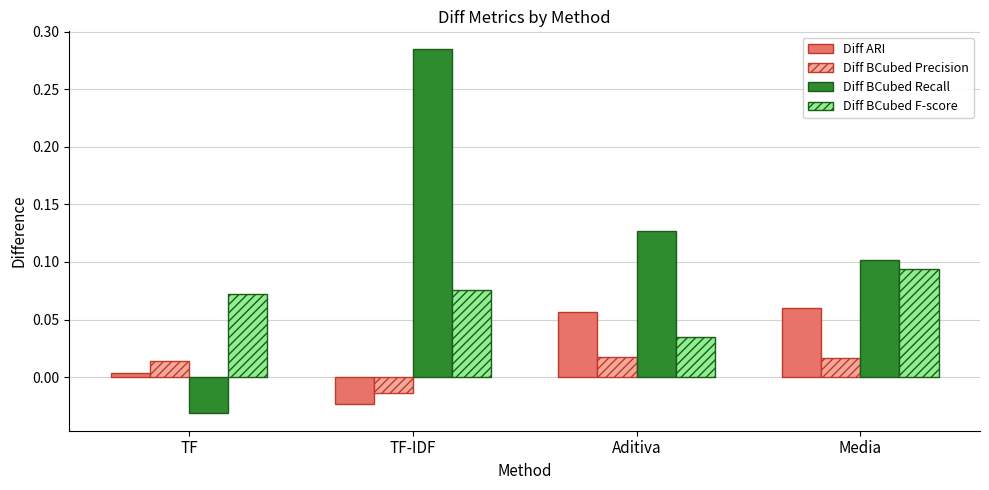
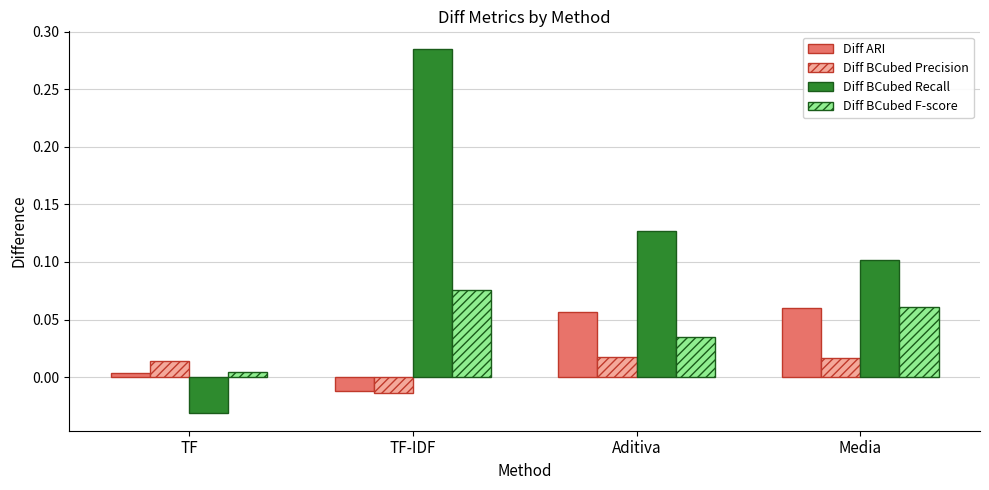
Diff BCubed F-score, TF: 0.072 -> 0.004
Diff ARI, TF-IDF: -0.024 -> -0.012
Diff BCubed F-score, Media: 0.094 -> 0.061
